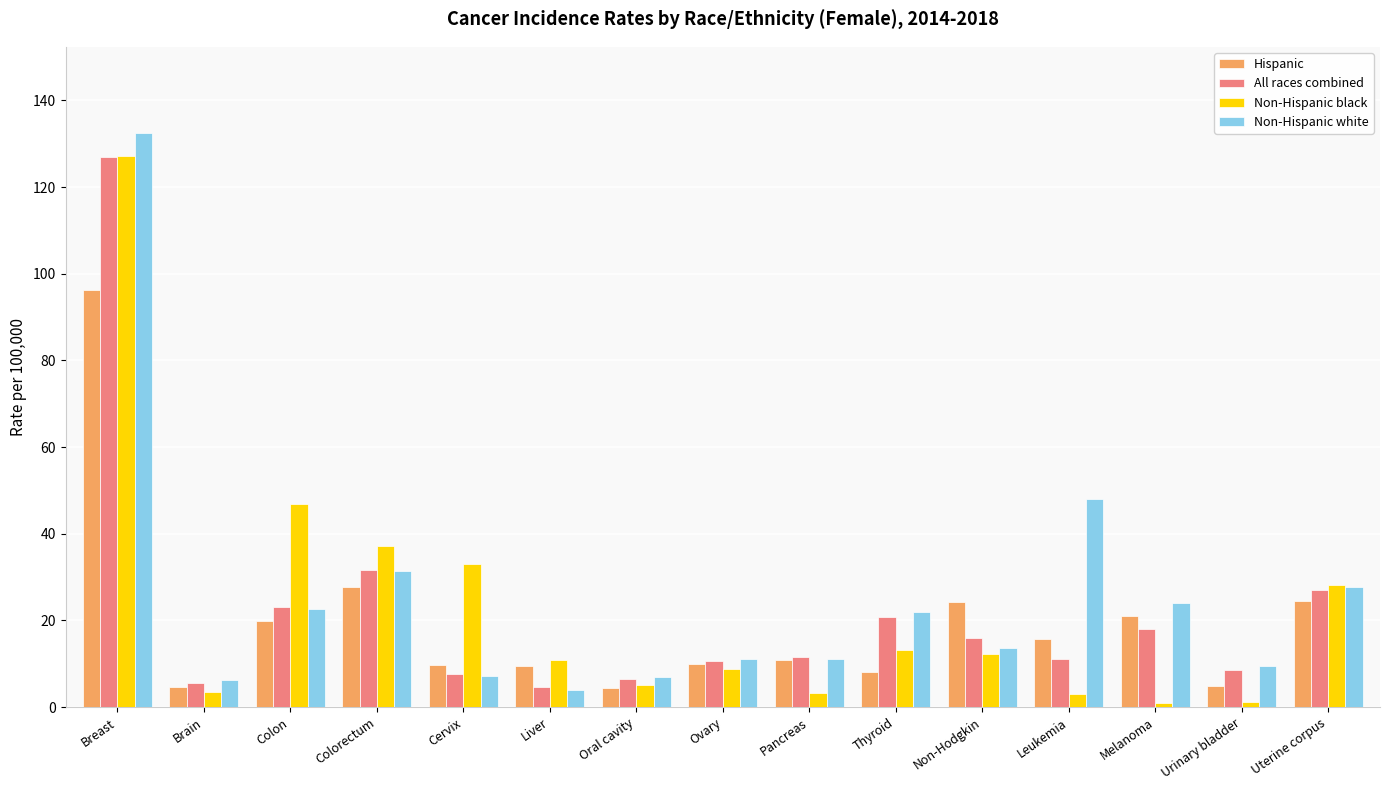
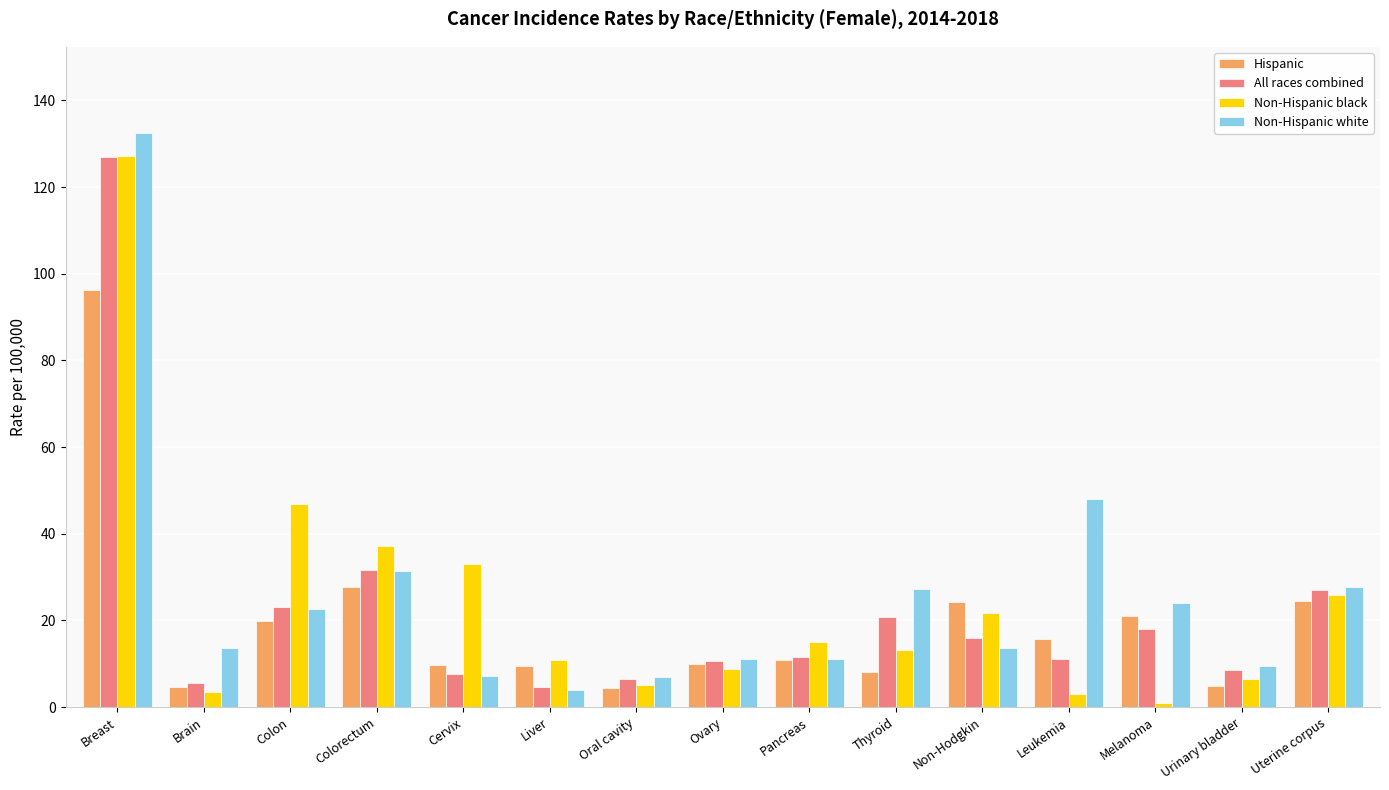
Non-Hispanic white, Brain: 6 -> 14
Non-Hispanic black, Pancreas: 3 -> 15
Non-Hispanic white, Thyroid: 22 -> 27
Non-Hispanic black, Non-Hodgkin: 12 -> 22
Non-Hispanic black, Urinary bladder: 1 -> 7
Non-Hispanic black, Uterine corpus: 28 -> 26
